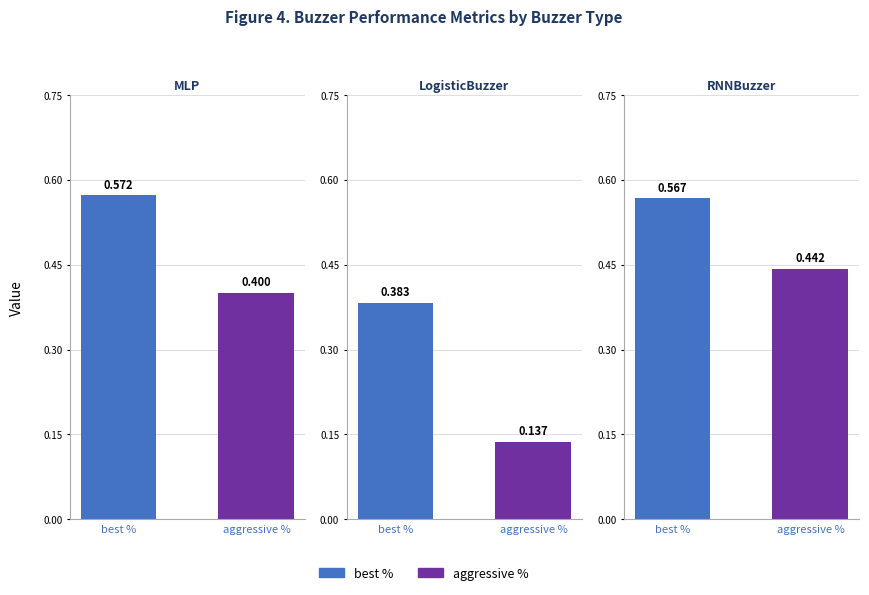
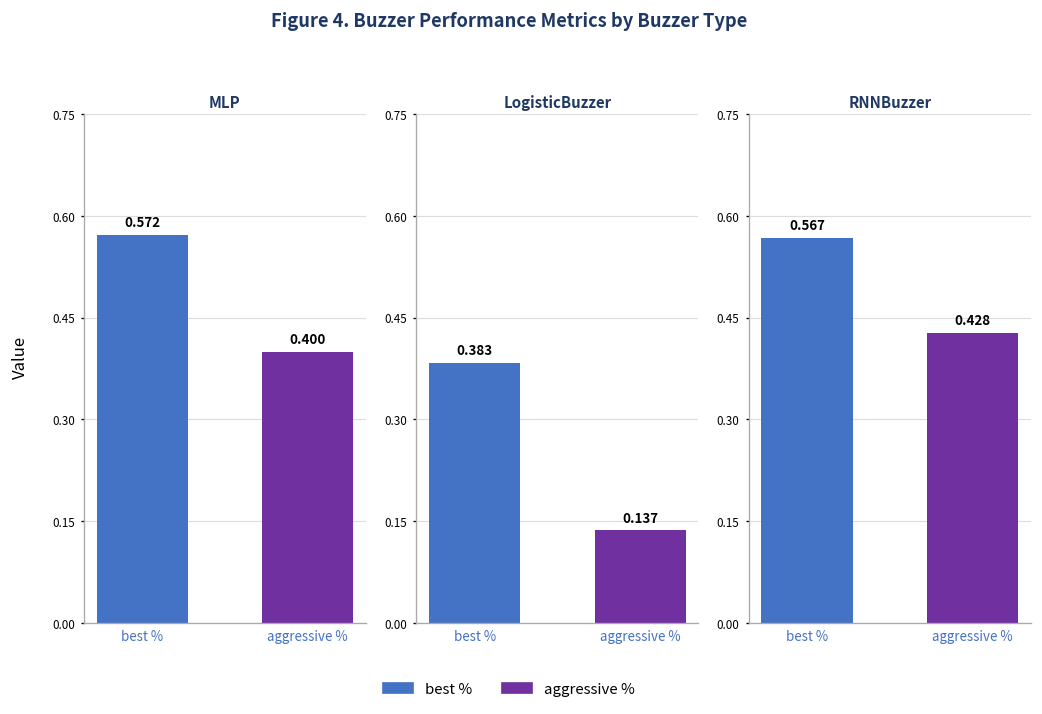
RNNBuzzer, aggressive %: 0.442 -> 0.428
